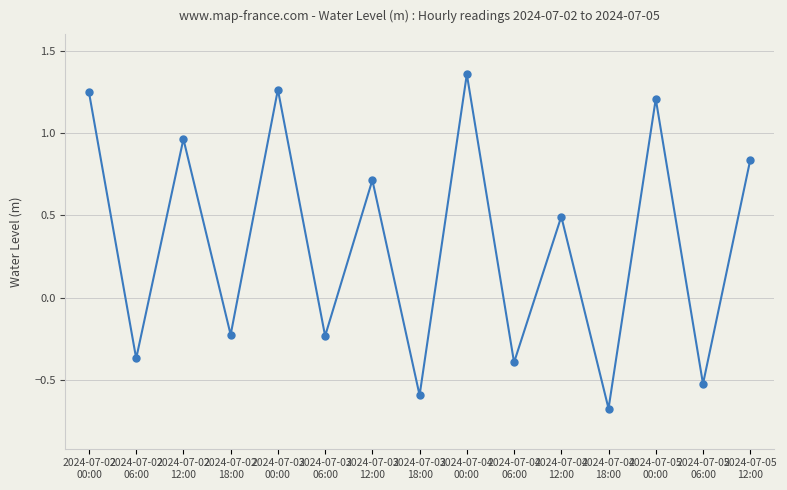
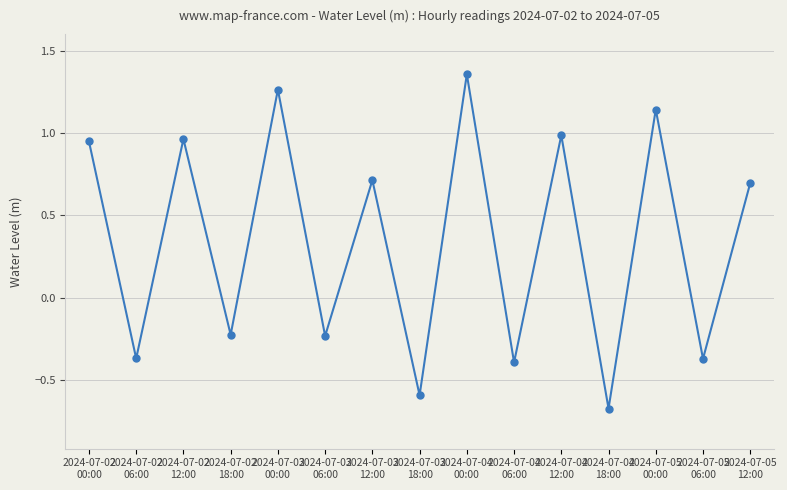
2024-07-02 00:00: 1.25 -> 0.95
2024-07-04 12:00: 0.49 -> 0.99
2024-07-05 00:00: 1.21 -> 1.14
2024-07-05 06:00: -0.52 -> -0.37
2024-07-05 12:00: 0.84 -> 0.70
